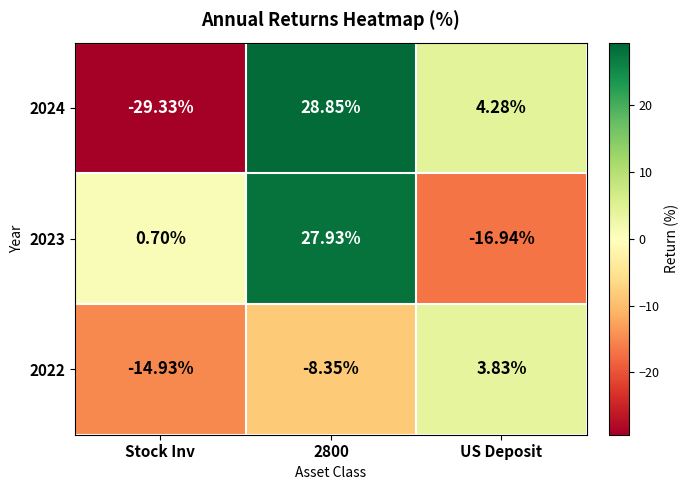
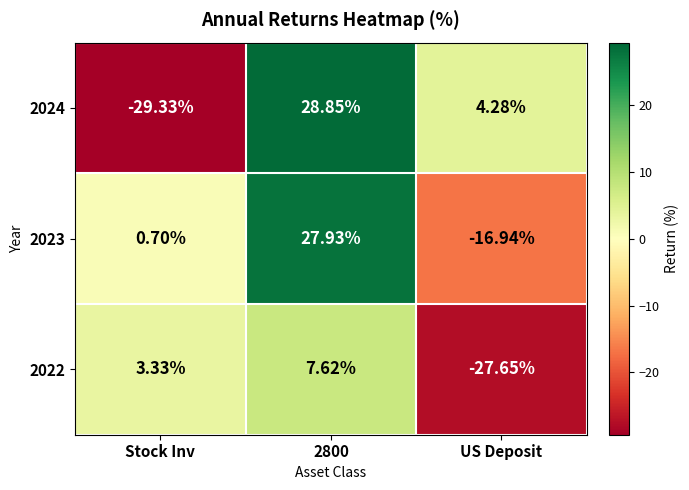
2022, Stock Inv: -14.93% -> 3.33%
2022, 2800: -8.35% -> 7.62%
2022, US Deposit: 3.83% -> -27.65%
